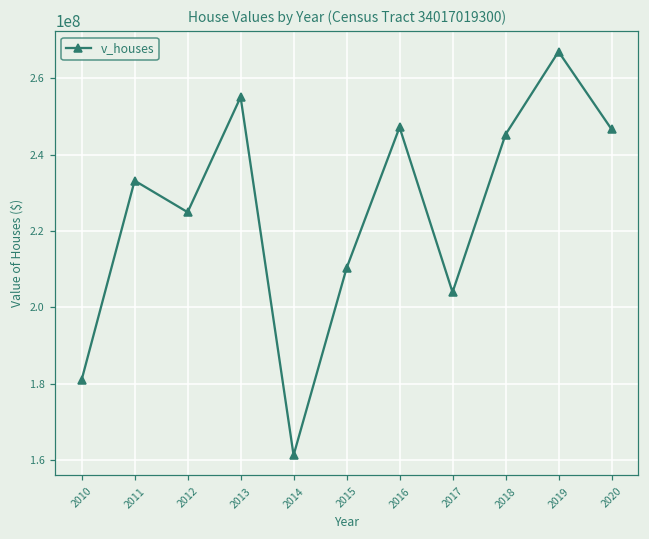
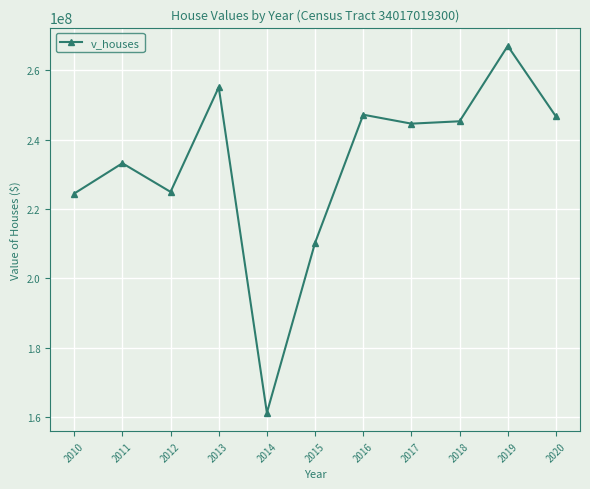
2010: 181000000 -> 224000000
2017: 204000000 -> 245000000
